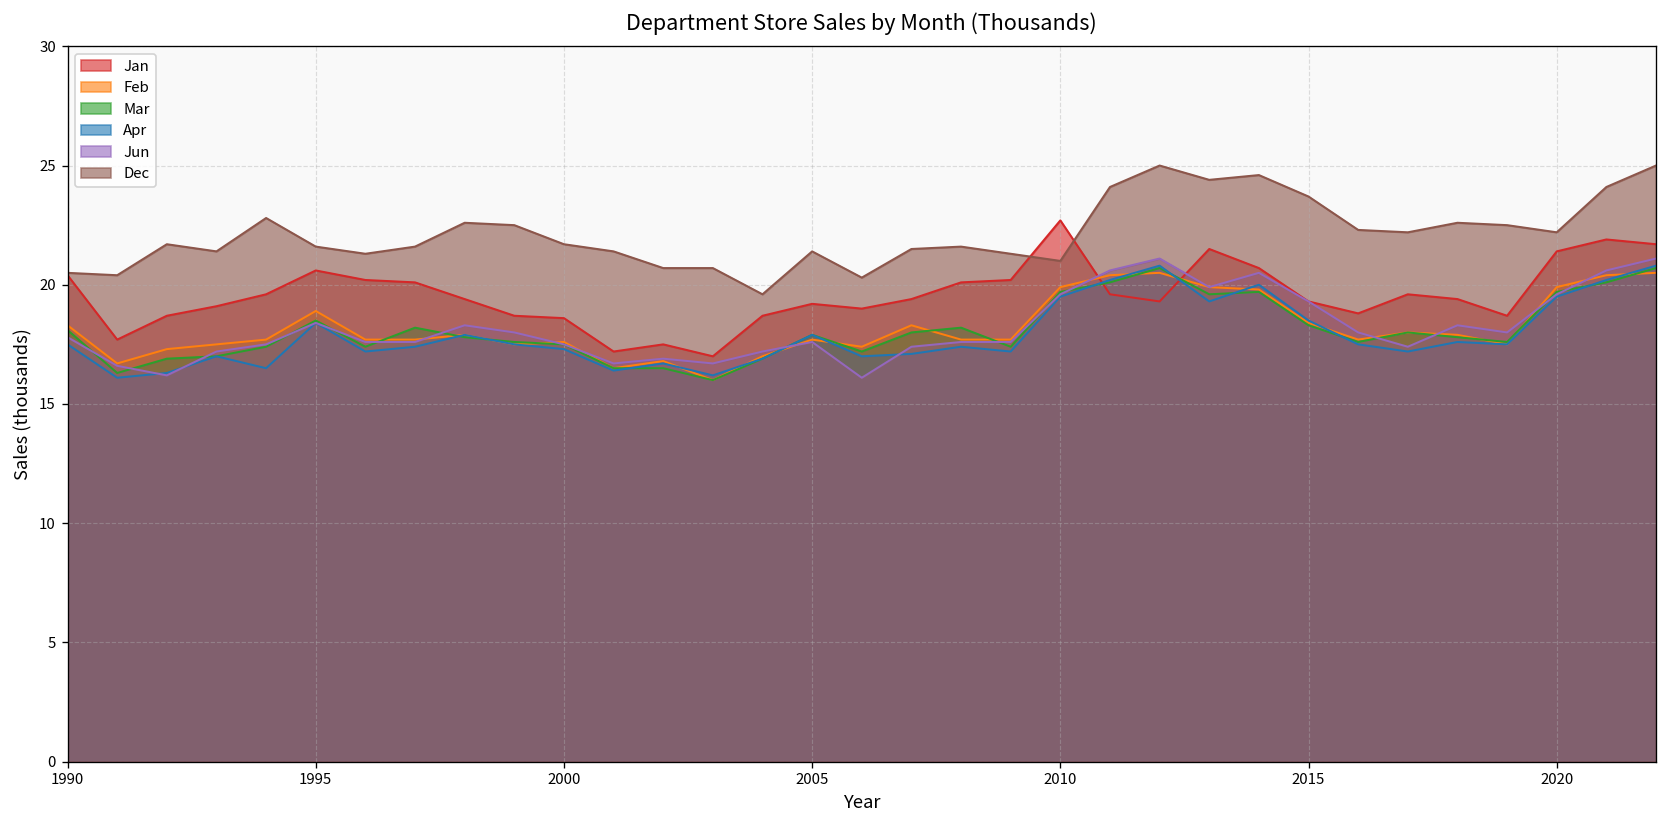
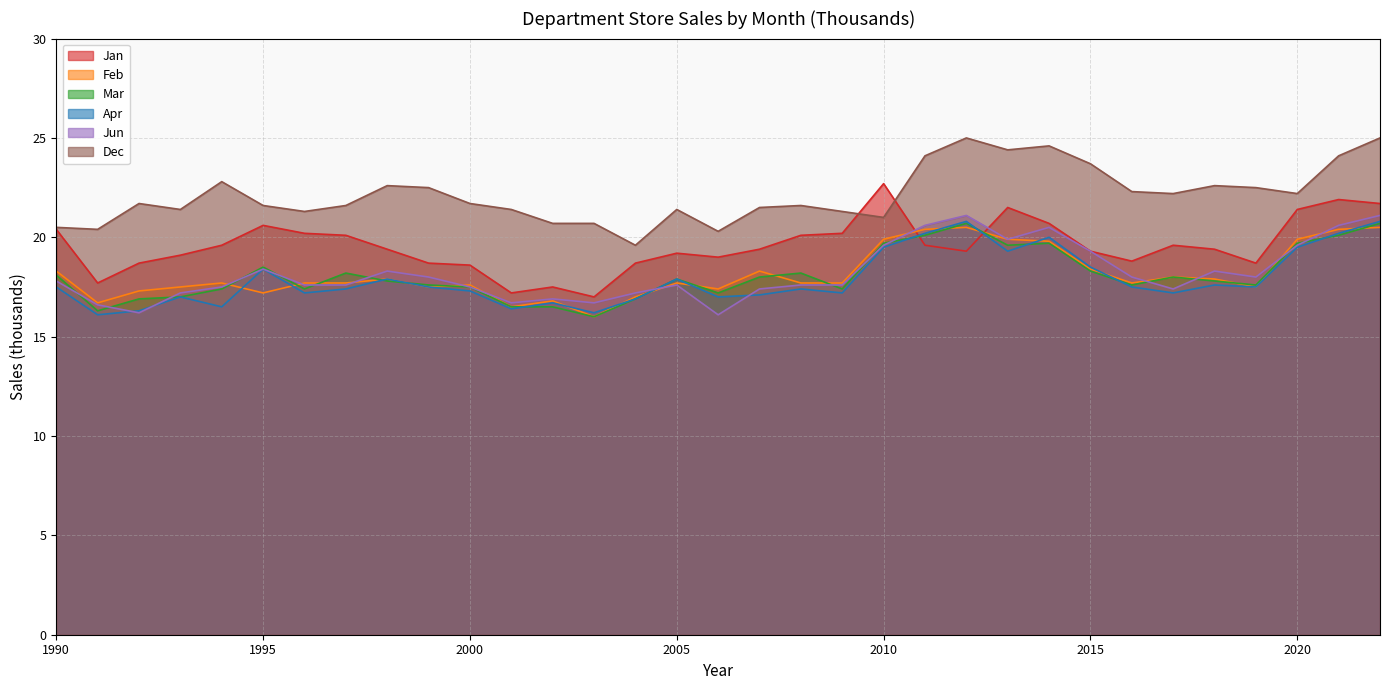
Feb, 1995: 18.9 -> 17.2
